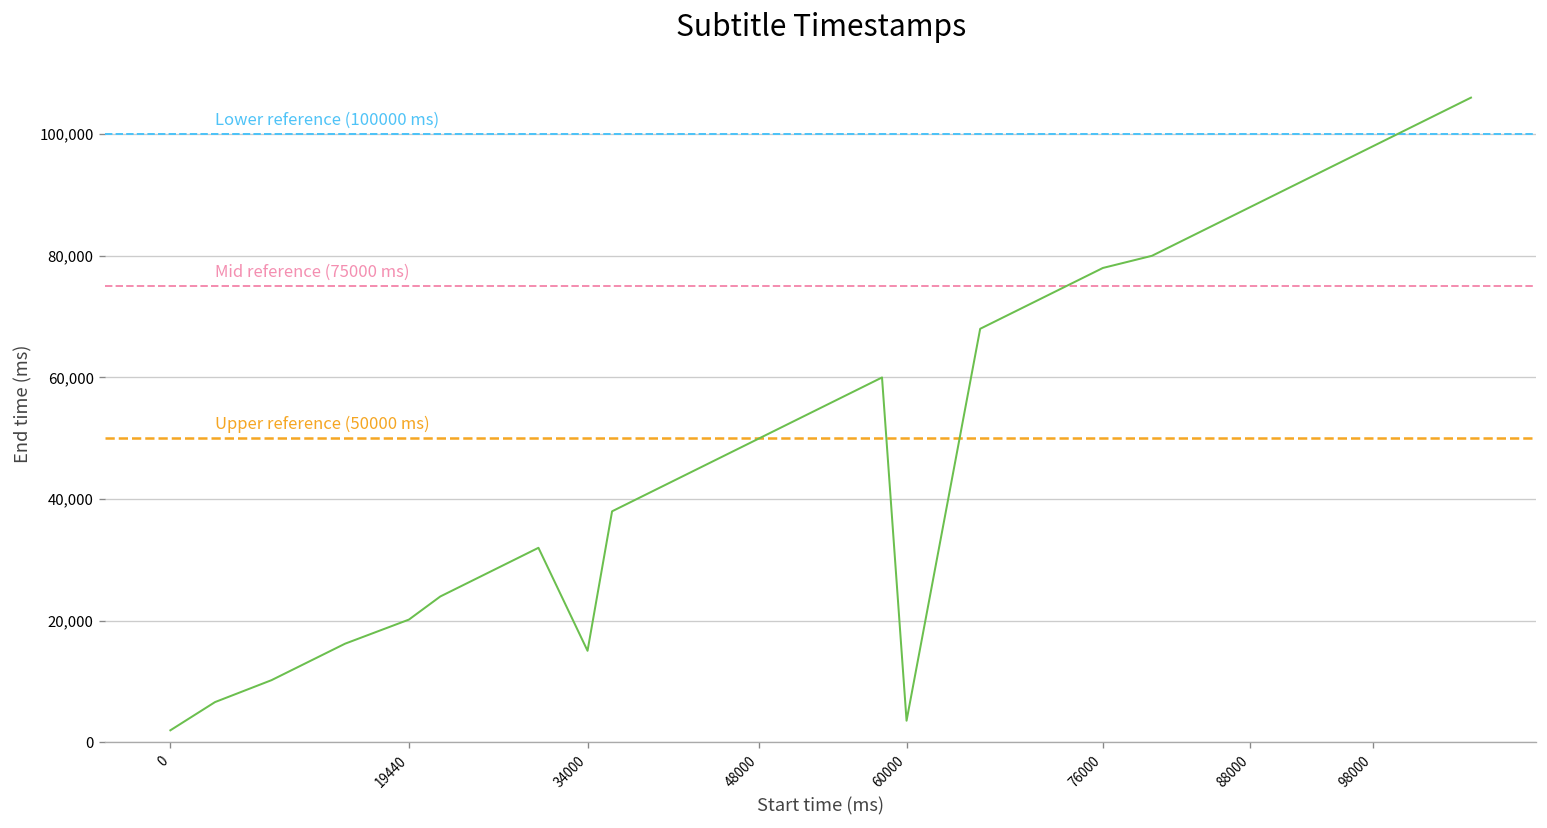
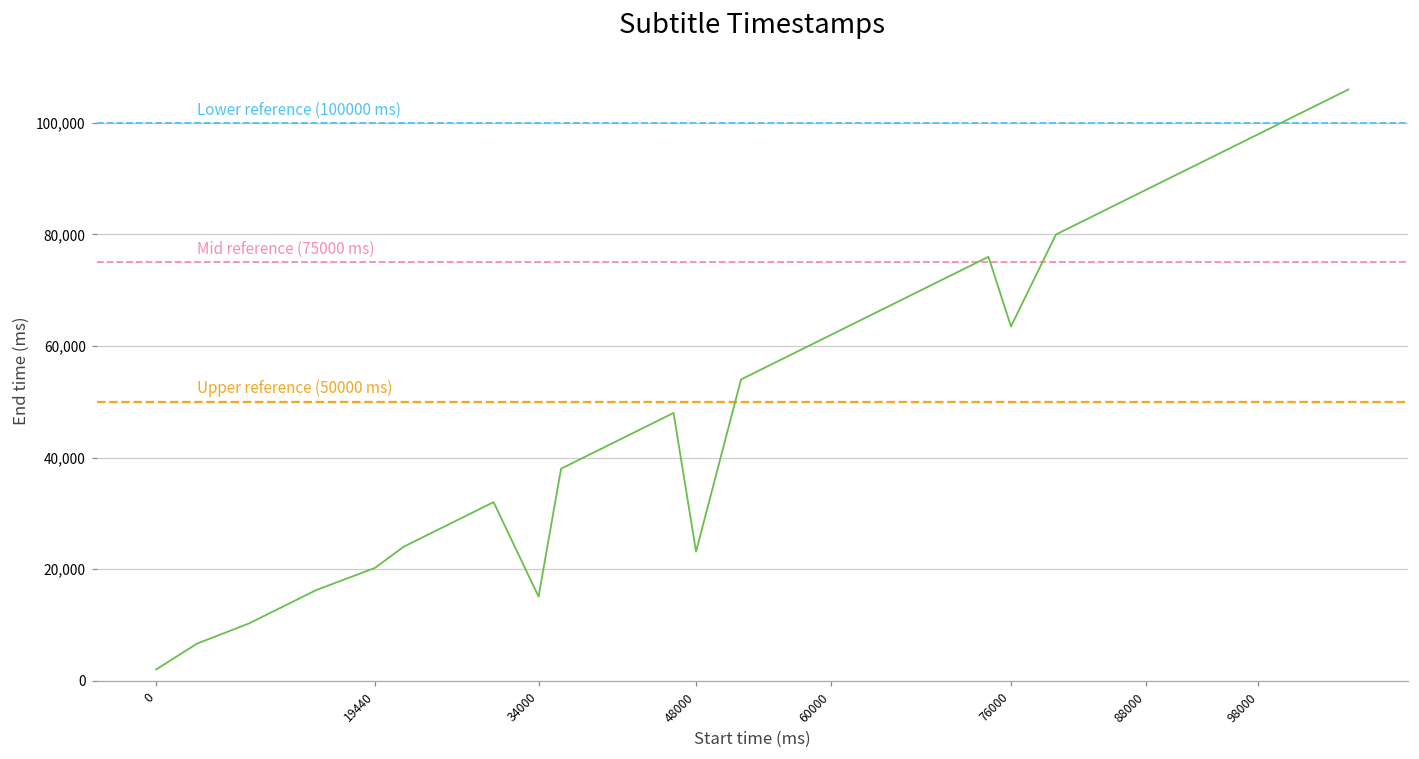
48000: 50,000 -> 23,000
60000: 4,000 -> 62,000
76000: 78,000 -> 64,000
